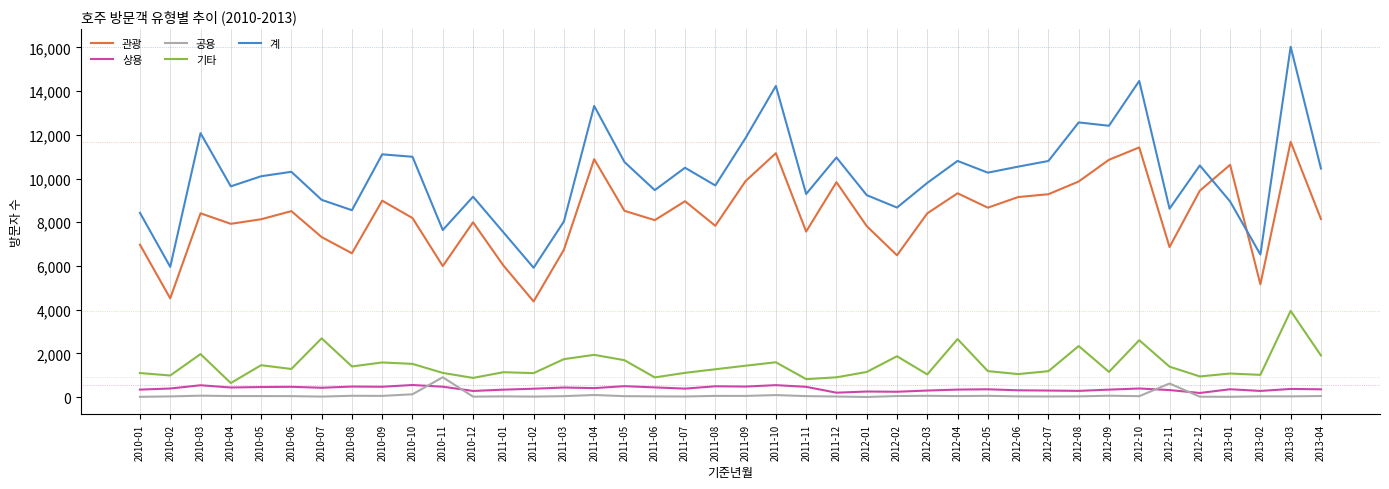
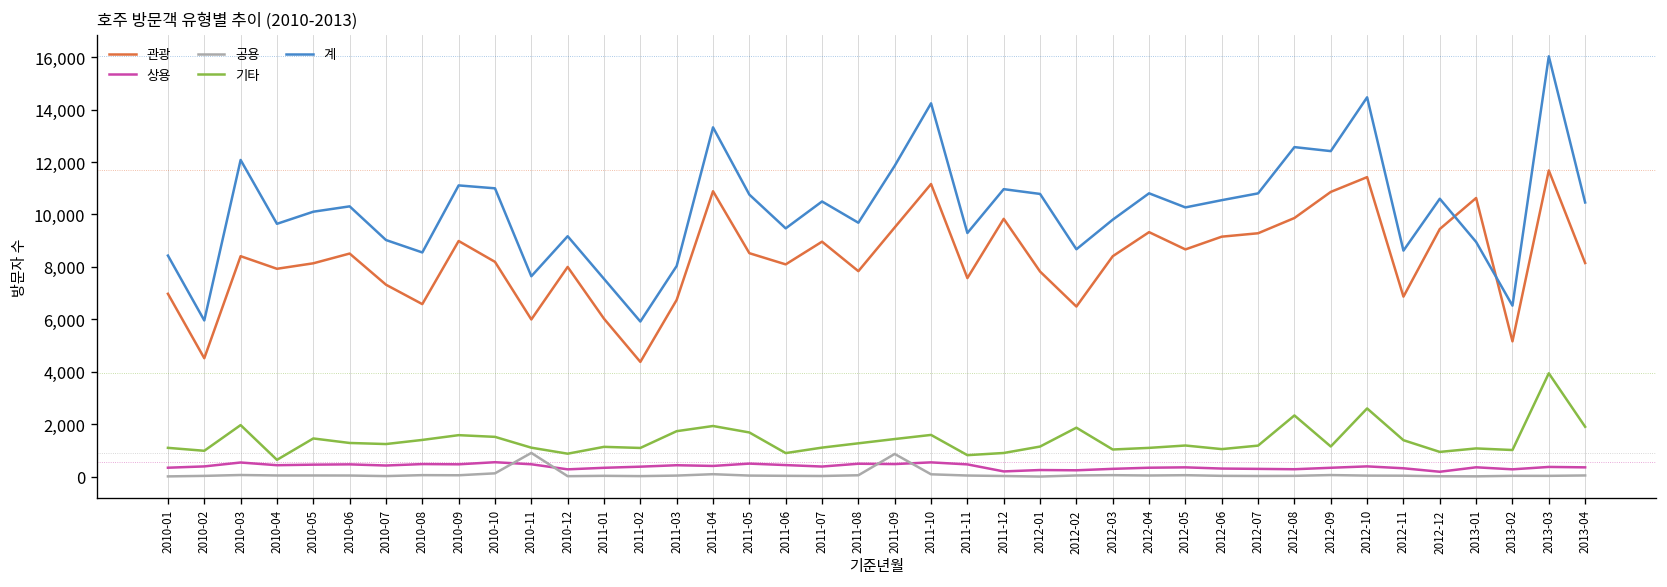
기타, 2010-07: 2,700 -> 1,200
관광, 2011-09: 9,900 -> 9,500
공용, 2011-09: 100 -> 900
계, 2012-01: 9,200 -> 10,800
기타, 2012-04: 2,700 -> 1,100
공용, 2012-11: 600 -> 0
